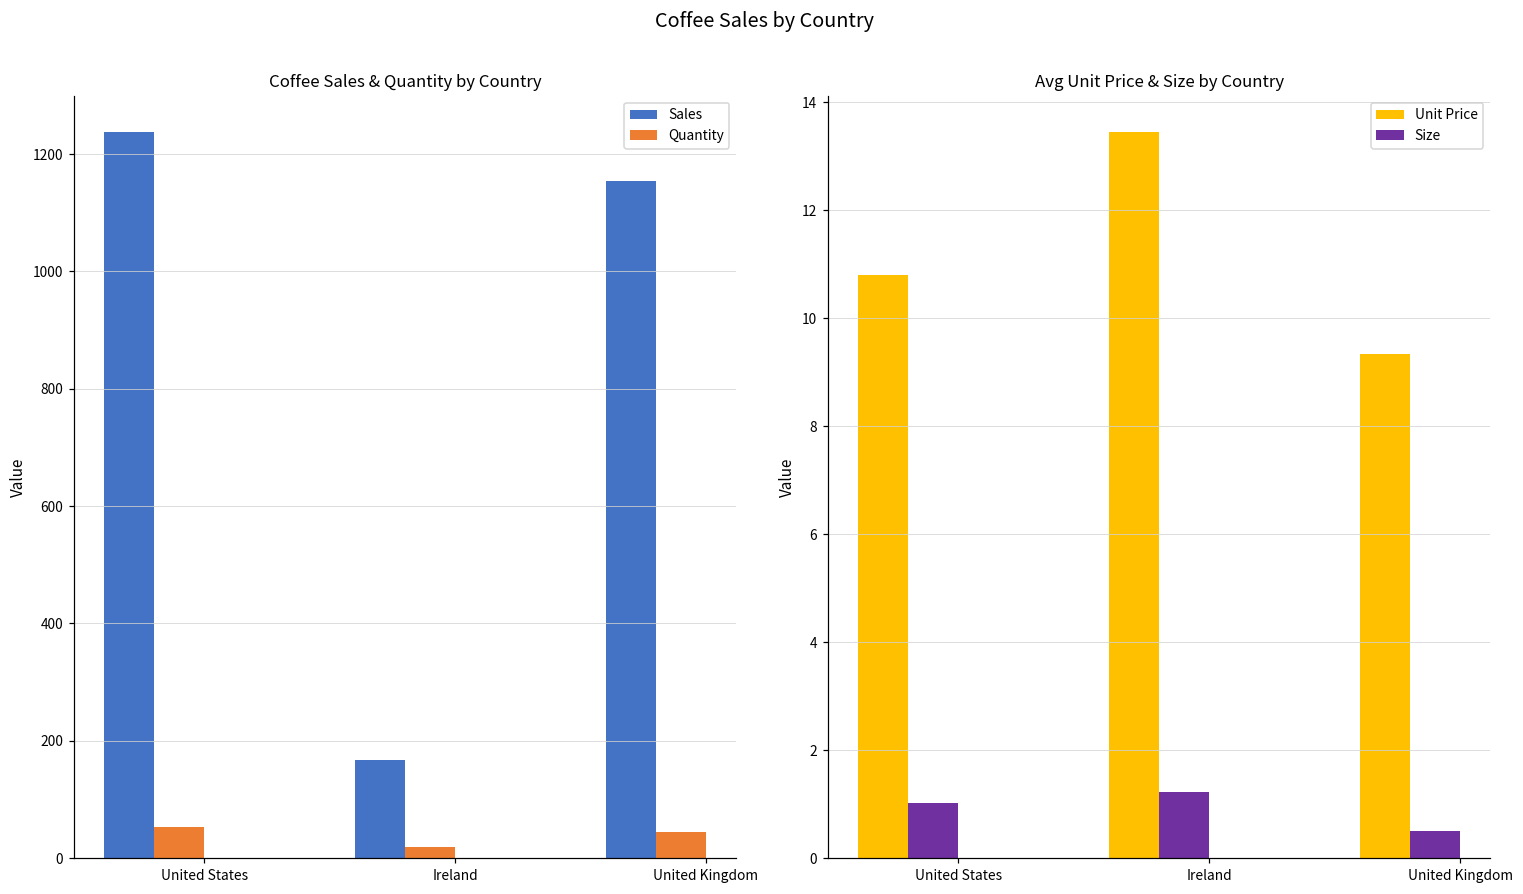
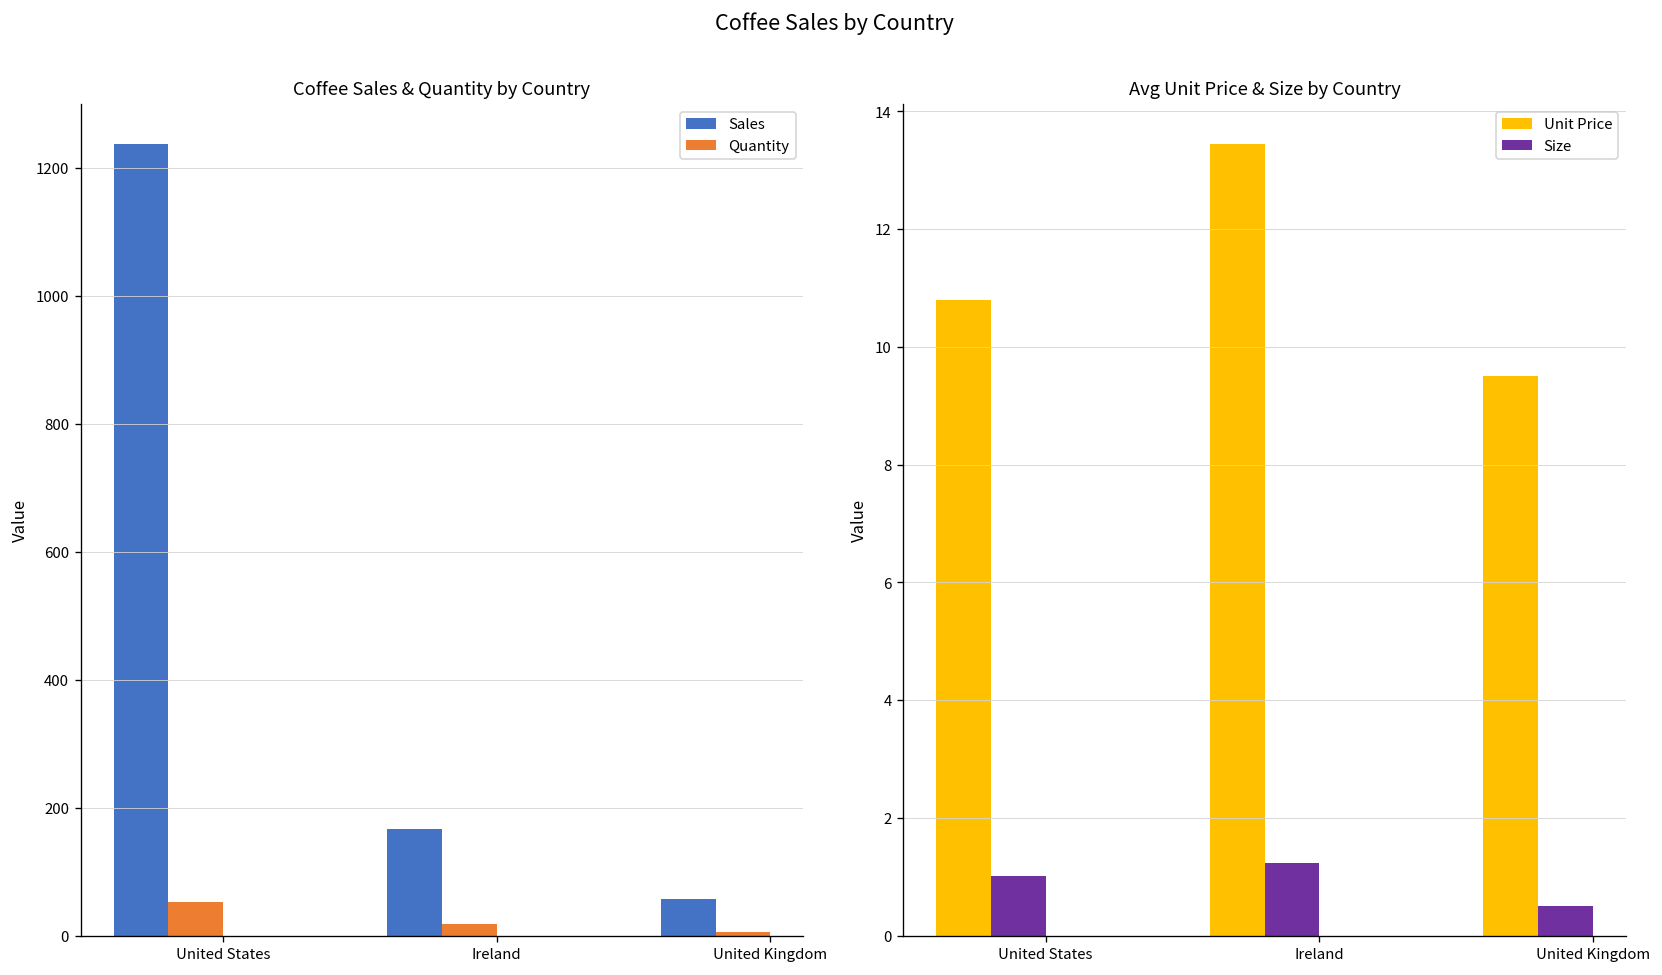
Coffee Sales & Quantity by Country, Sales, United Kingdom: 1150 -> 60
Coffee Sales & Quantity by Country, Quantity, United Kingdom: 40 -> 10
Avg Unit Price & Size by Country, Unit Price, United Kingdom: 9.3 -> 9.5
